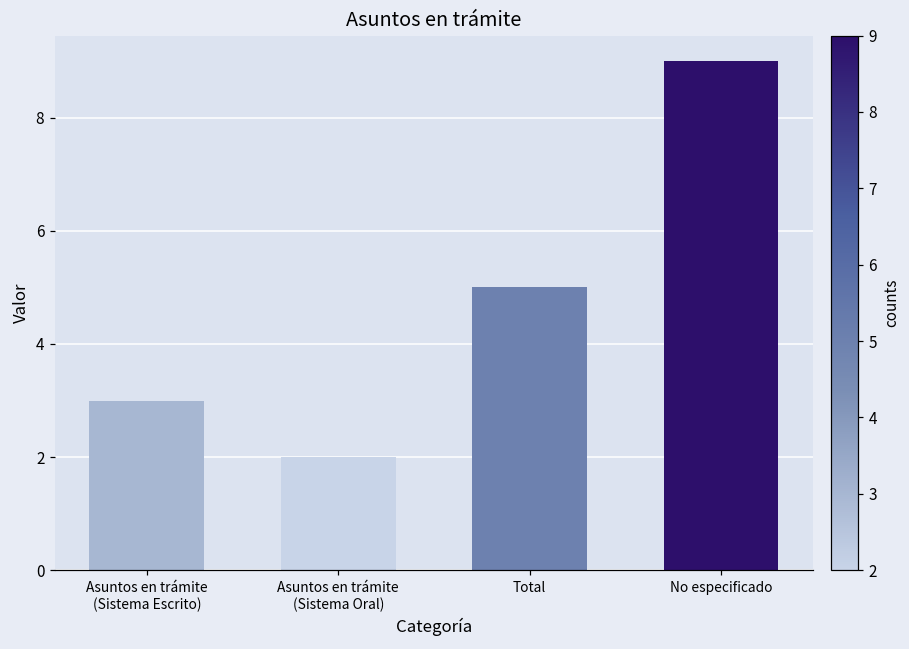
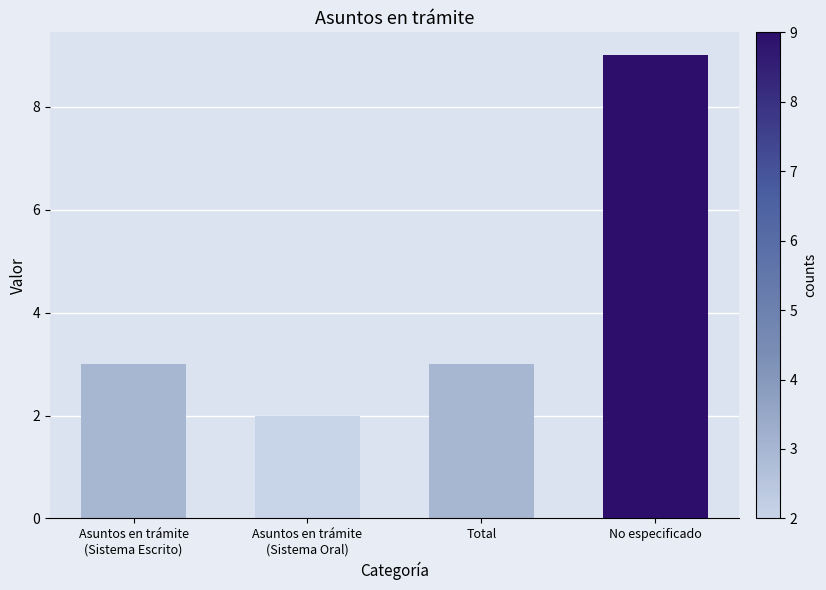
Total: 5 -> 3
